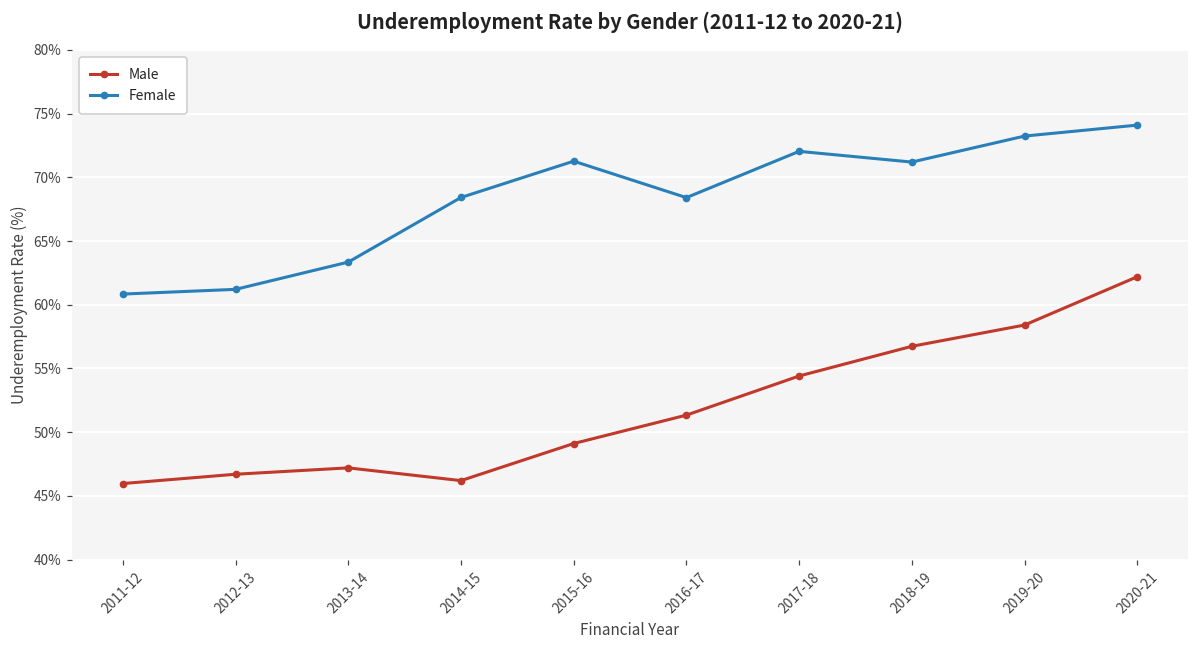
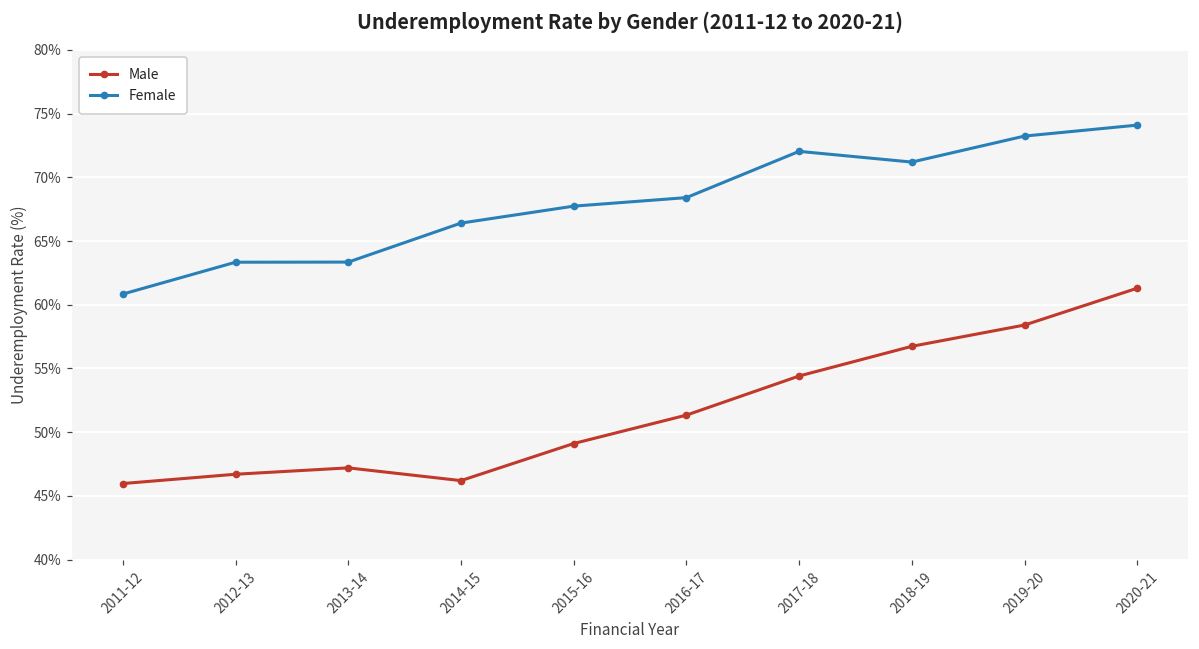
Female, 2012-13: 61.2% -> 63.3%
Female, 2014-15: 68.4% -> 66.4%
Female, 2015-16: 71.3% -> 67.7%
Male, 2020-21: 62.2% -> 61.3%
